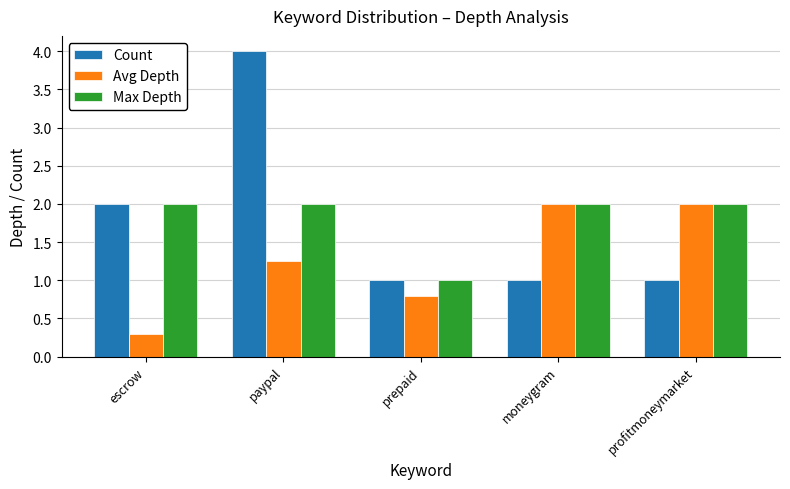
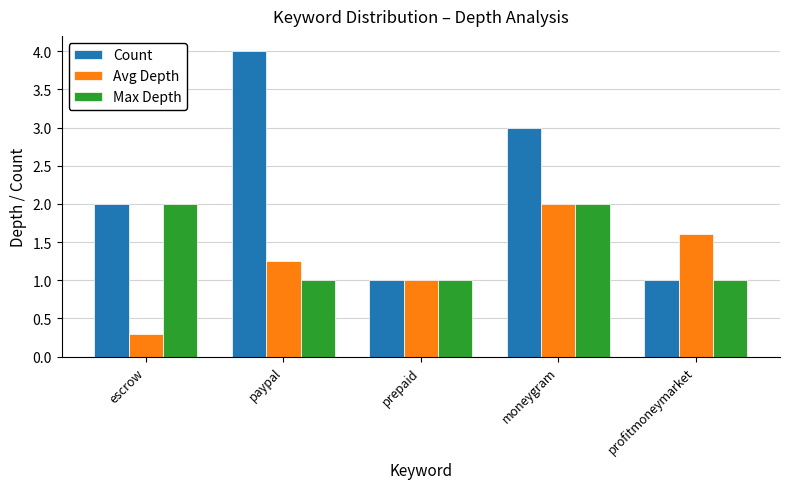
Max Depth, paypal: 2 -> 1
Avg Depth, prepaid: 0.8 -> 1.0
Count, moneygram: 1 -> 3
Avg Depth, profitmoneymarket: 2.0 -> 1.6
Max Depth, profitmoneymarket: 2 -> 1
